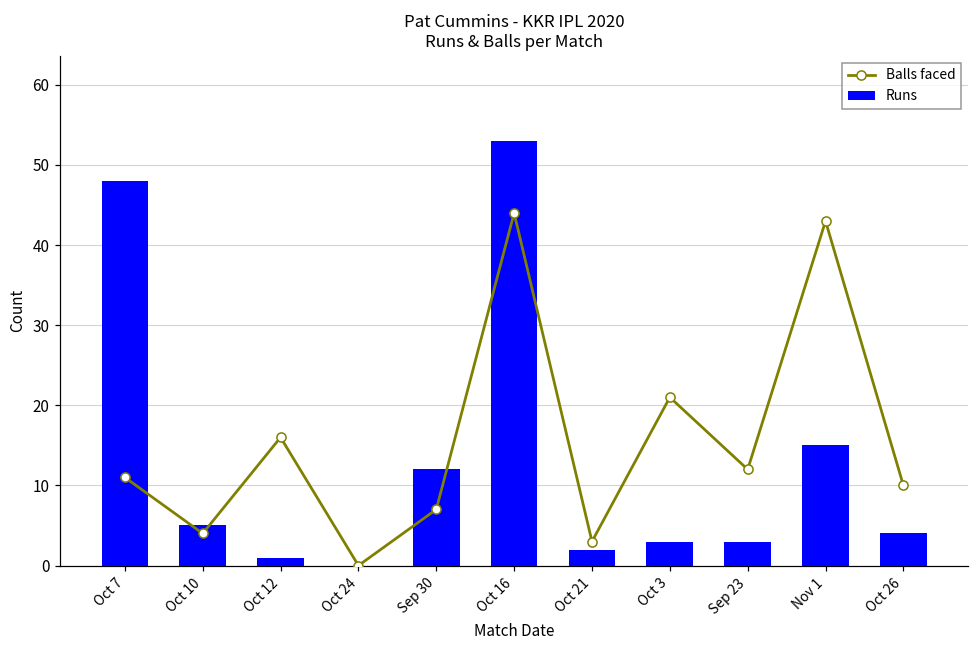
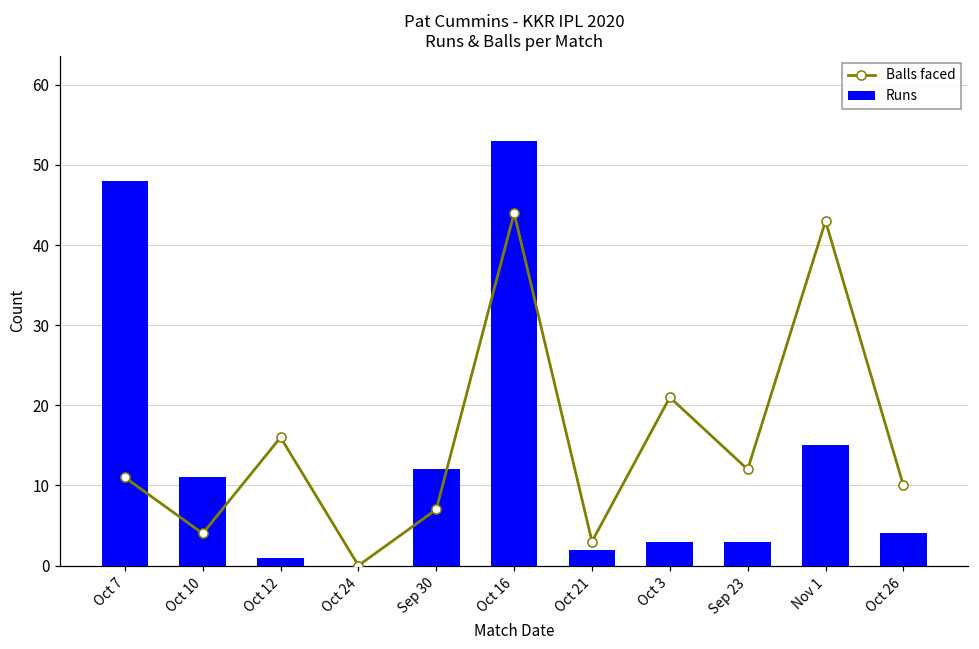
Runs, Oct 10: 5 -> 11
